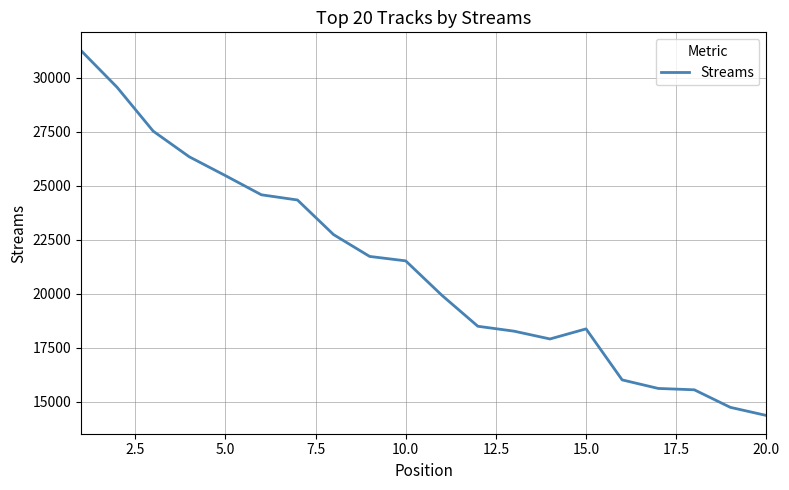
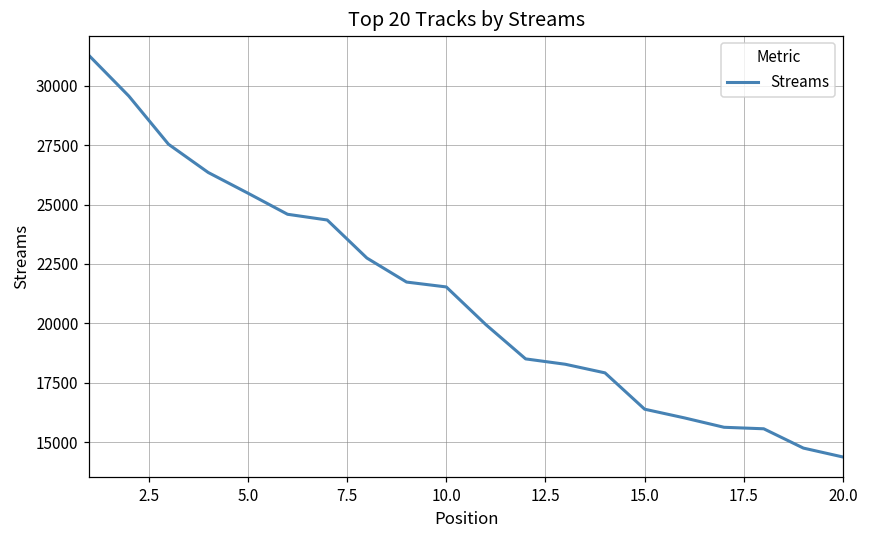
15.0: 18400 -> 16400
